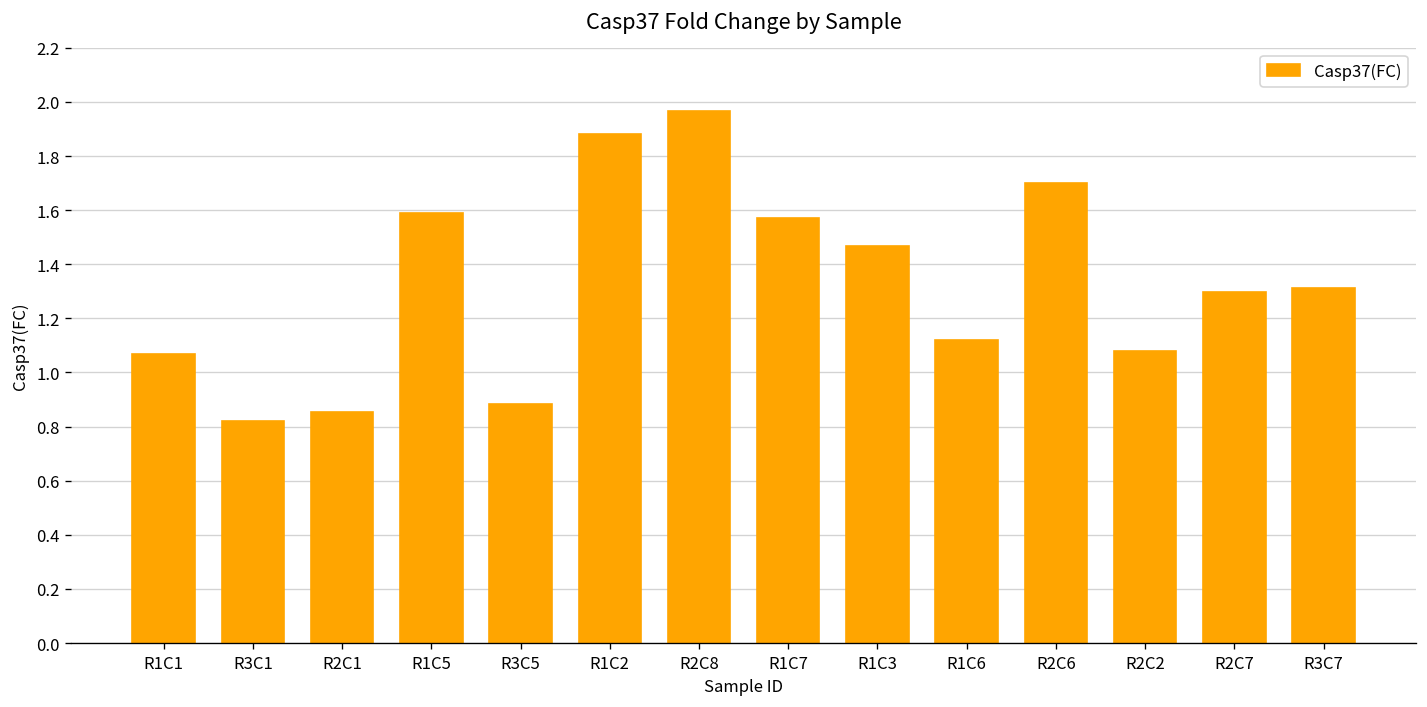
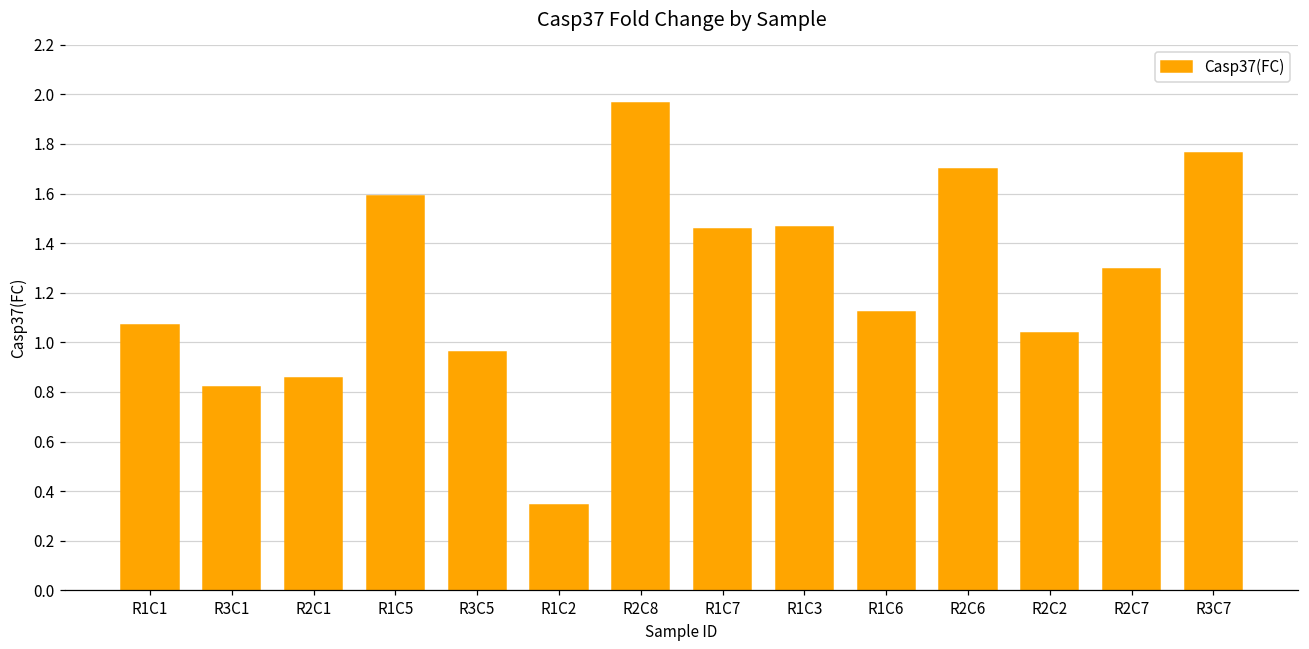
R3C5: 0.88 -> 0.96
R1C2: 1.88 -> 0.34
R1C7: 1.57 -> 1.46
R2C2: 1.08 -> 1.04
R3C7: 1.31 -> 1.76
